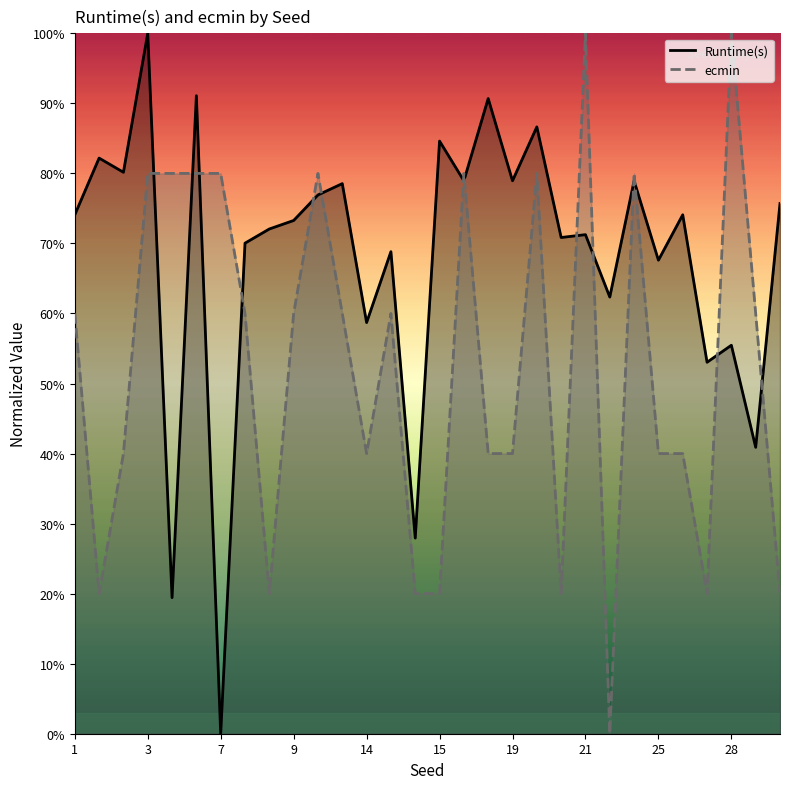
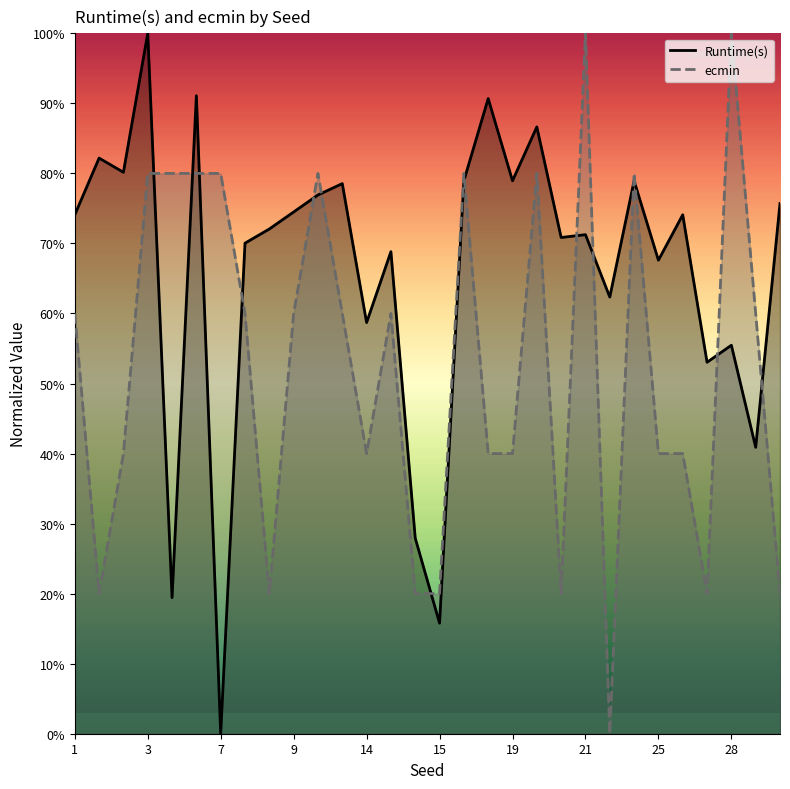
Runtime(s), 9: 73% -> 74%
Runtime(s), 15: 85% -> 16%
